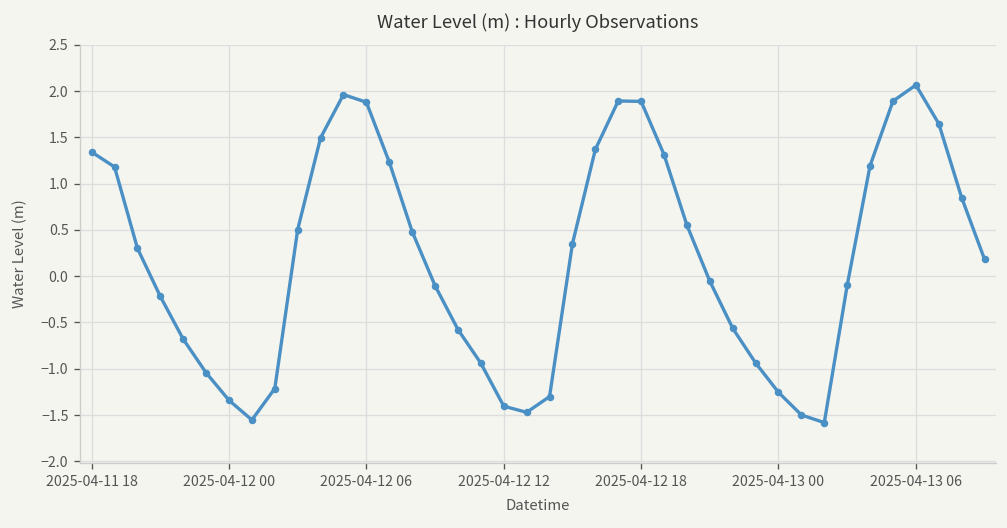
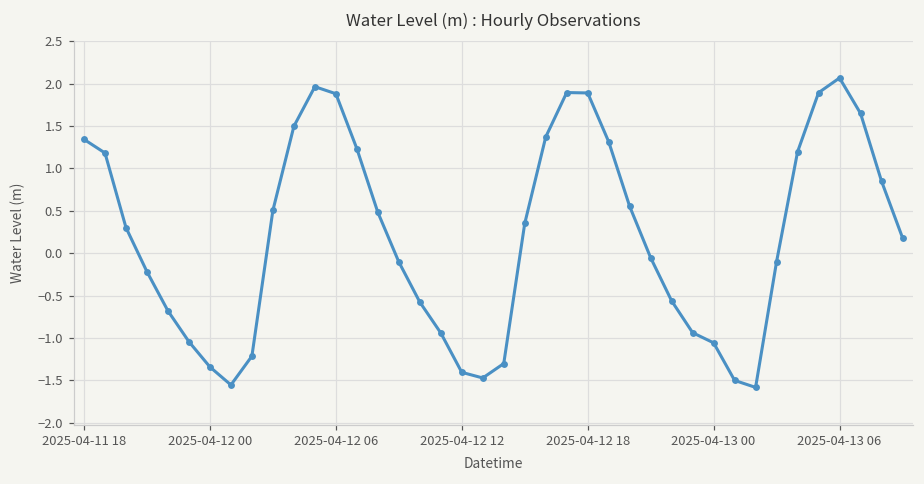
2025-04-13 00: -1.3 -> -1.1
